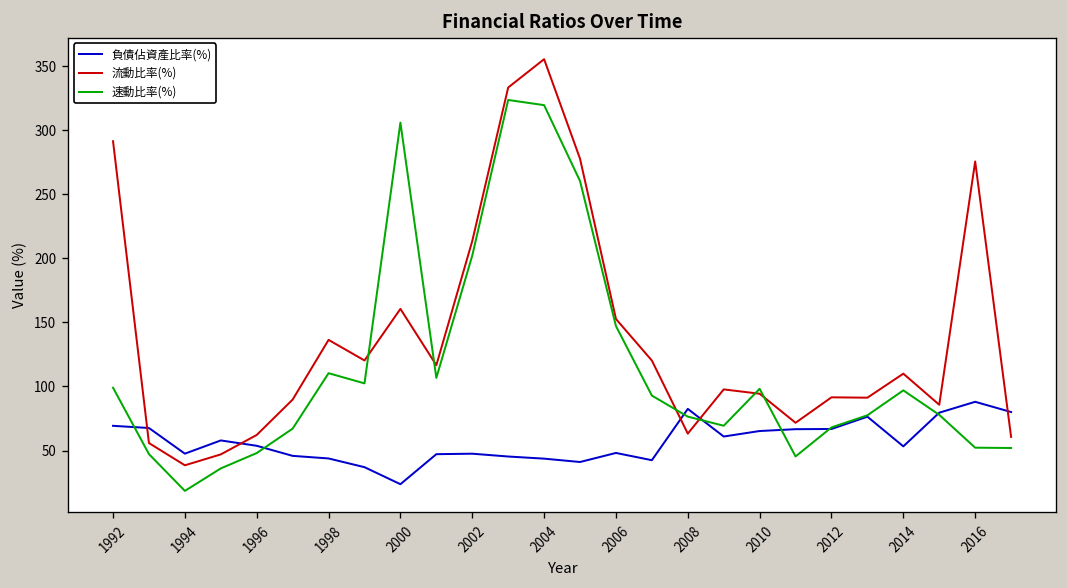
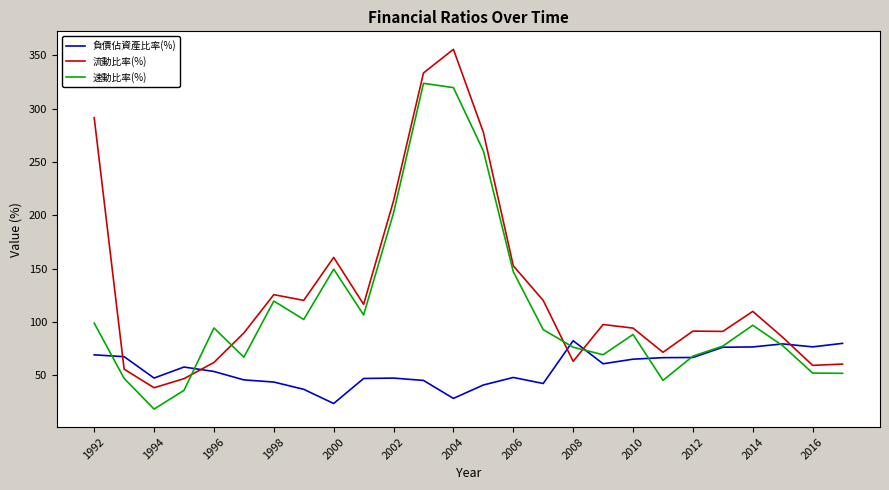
速動比率(%), 1996: 48 -> 94
流動比率(%), 1998: 136 -> 126
速動比率(%), 1998: 110 -> 120
速動比率(%), 2000: 306 -> 150
負債佔資產比率(%), 2004: 44 -> 28
速動比率(%), 2010: 98 -> 88
負債佔資產比率(%), 2014: 53 -> 77
負債佔資產比率(%), 2016: 88 -> 77
流動比率(%), 2016: 276 -> 59
